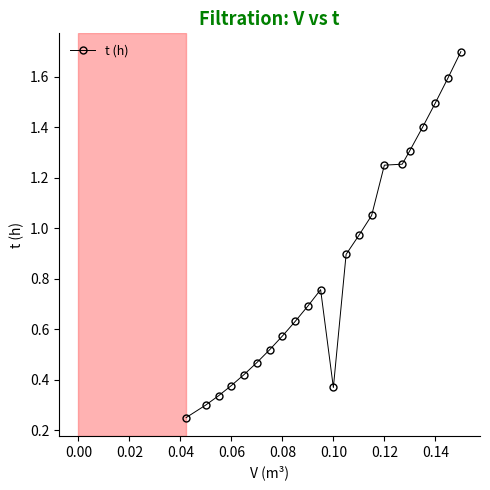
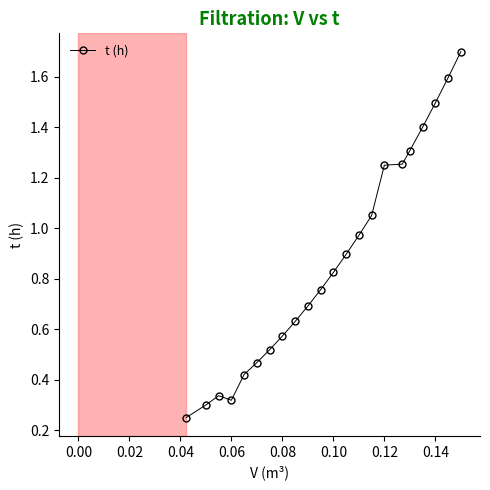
0.06: 0.38 -> 0.32
0.10: 0.37 -> 0.82
